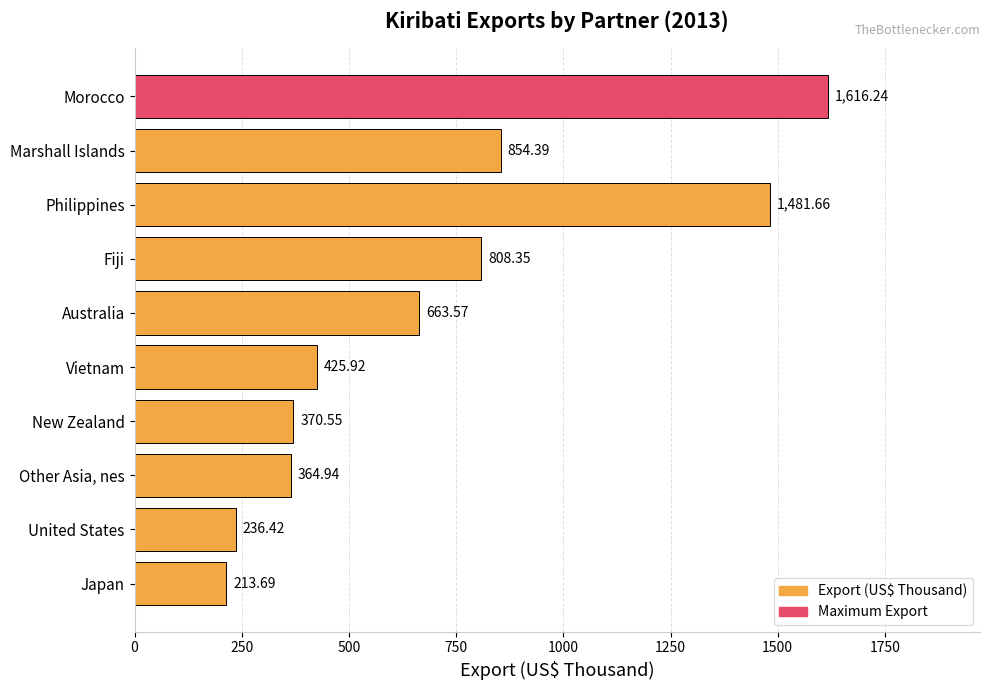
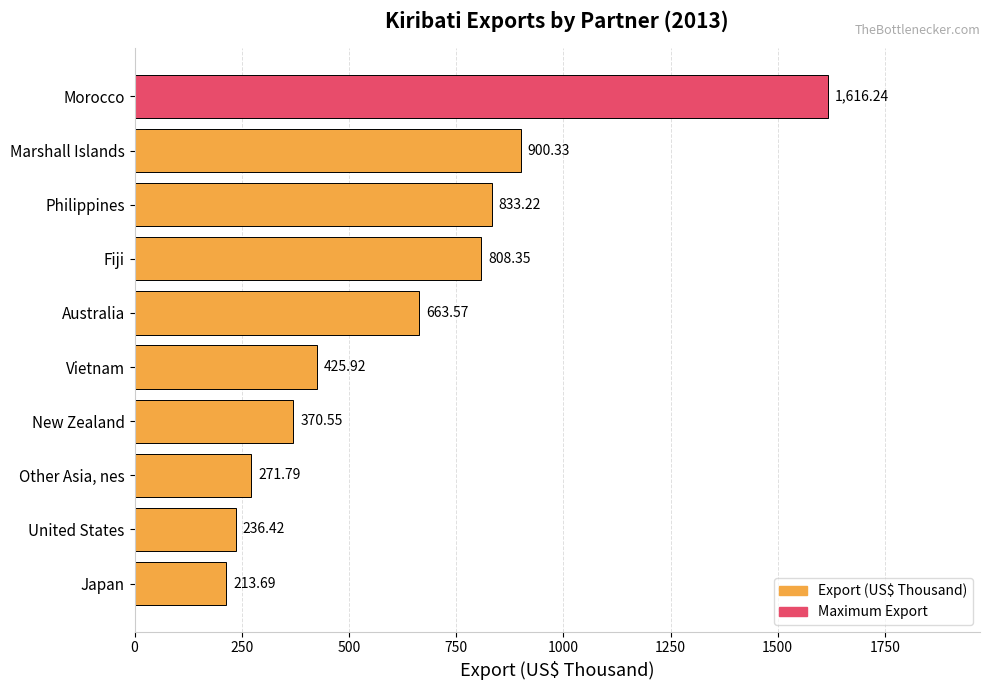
Marshall Islands: 854.39 -> 900.33
Philippines: 1,481.66 -> 833.22
Other Asia, nes: 364.94 -> 271.79
